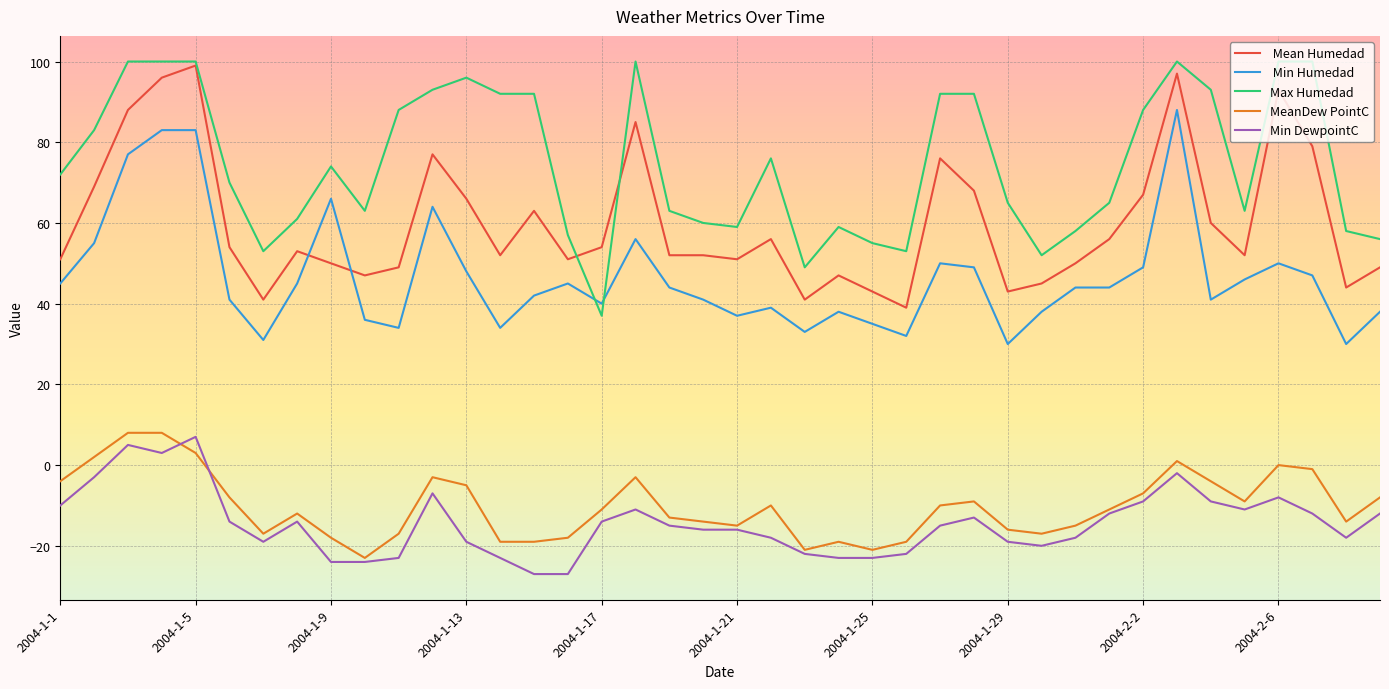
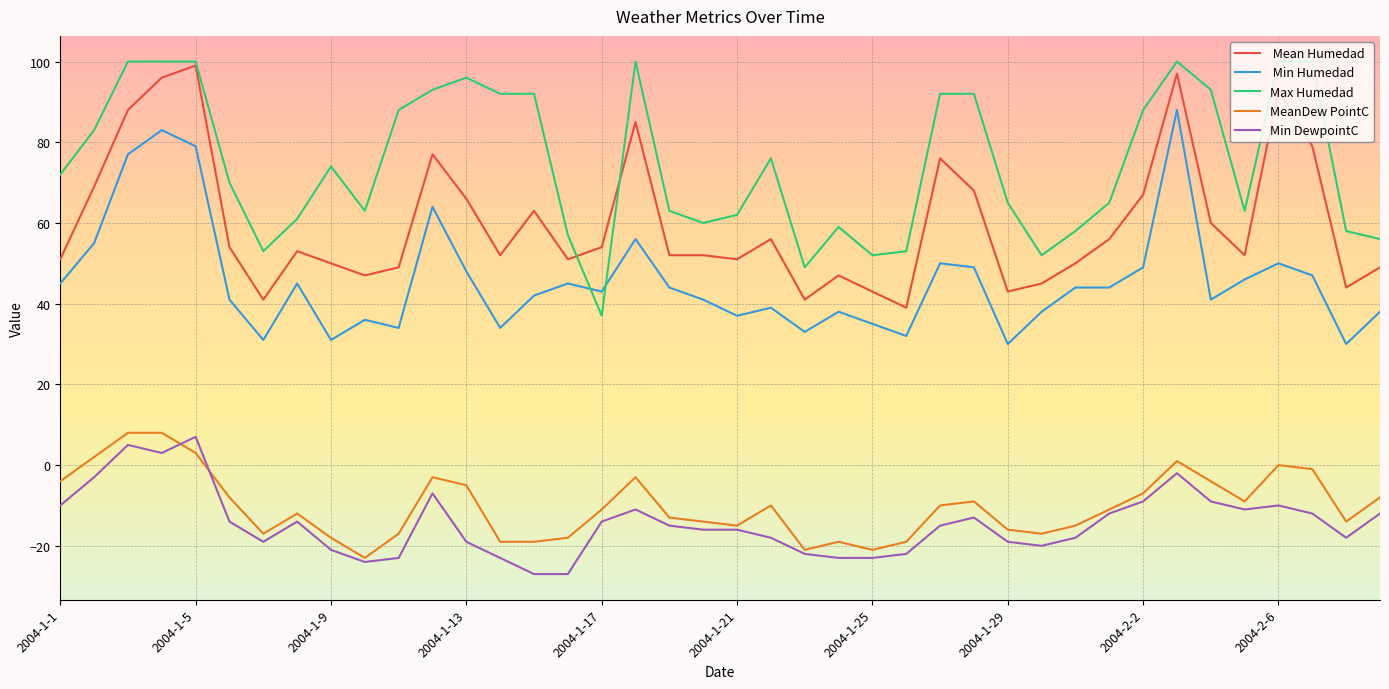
Min Humedad, 2004-1-5: 83 -> 79
Min Humedad, 2004-1-9: 66 -> 31
Min DewpointC, 2004-1-9: -24 -> -21
Min Humedad, 2004-1-17: 40 -> 43
Max Humedad, 2004-1-21: 59 -> 62
Max Humedad, 2004-1-25: 55 -> 52
Min DewpointC, 2004-2-6: -8 -> -10
